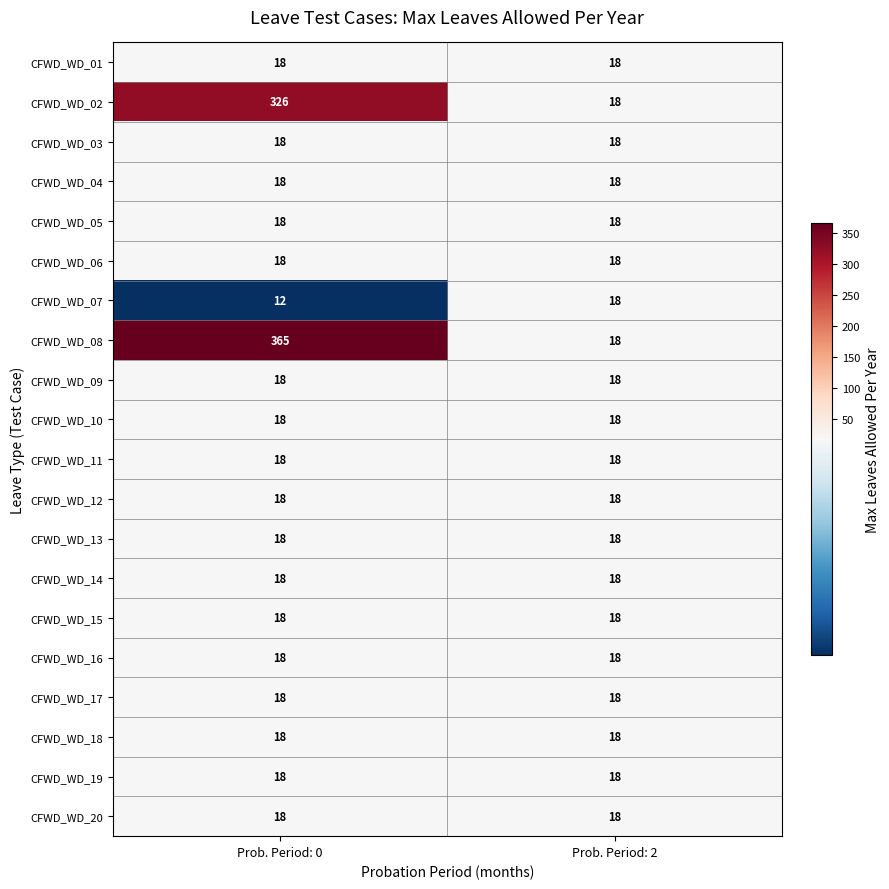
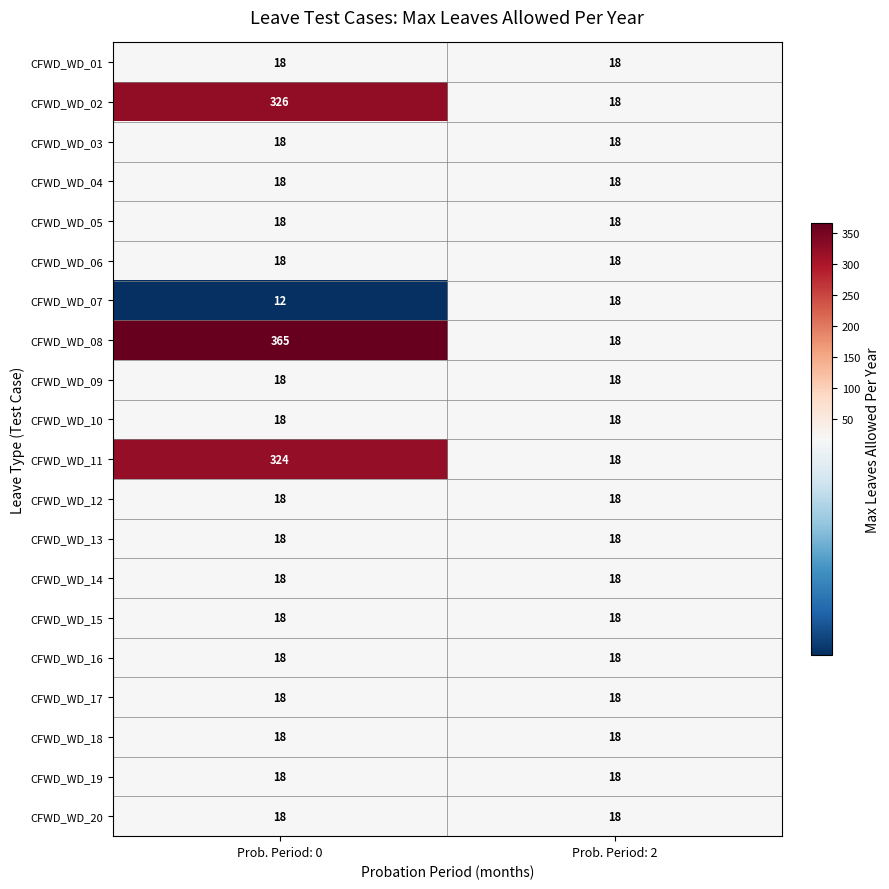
CFWD_WD_11, Prob. Period: 0: 18 -> 324
